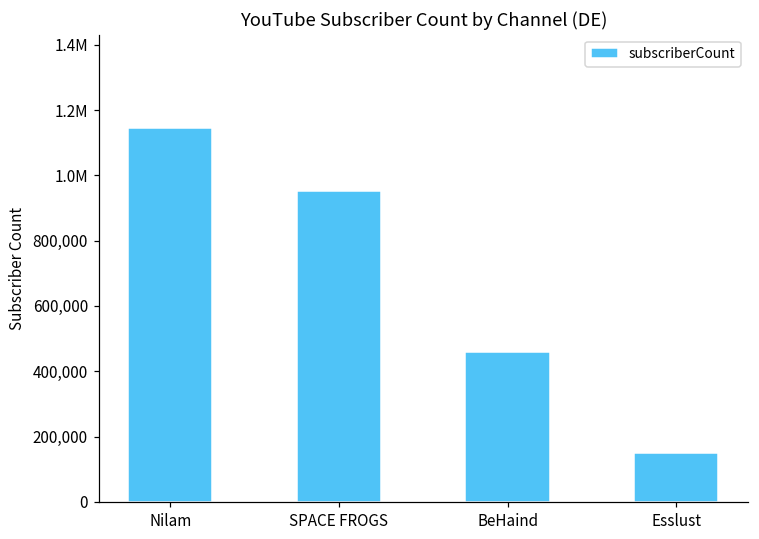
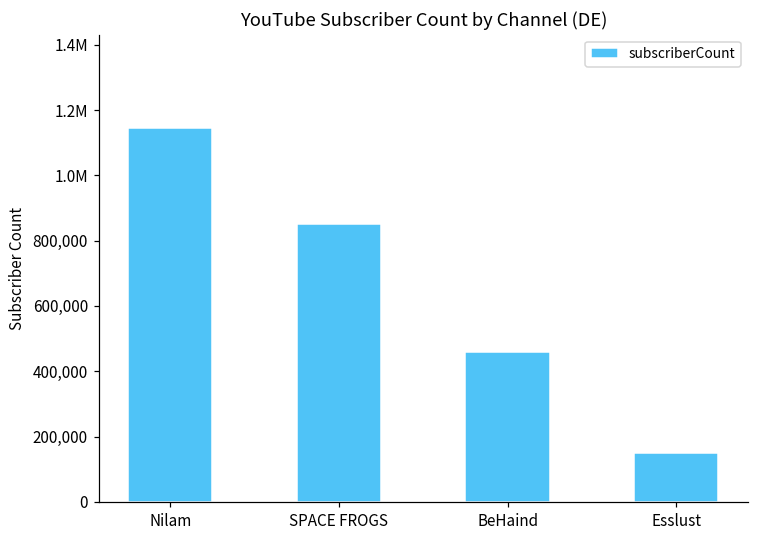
SPACE FROGS: 950,000 -> 850,000
